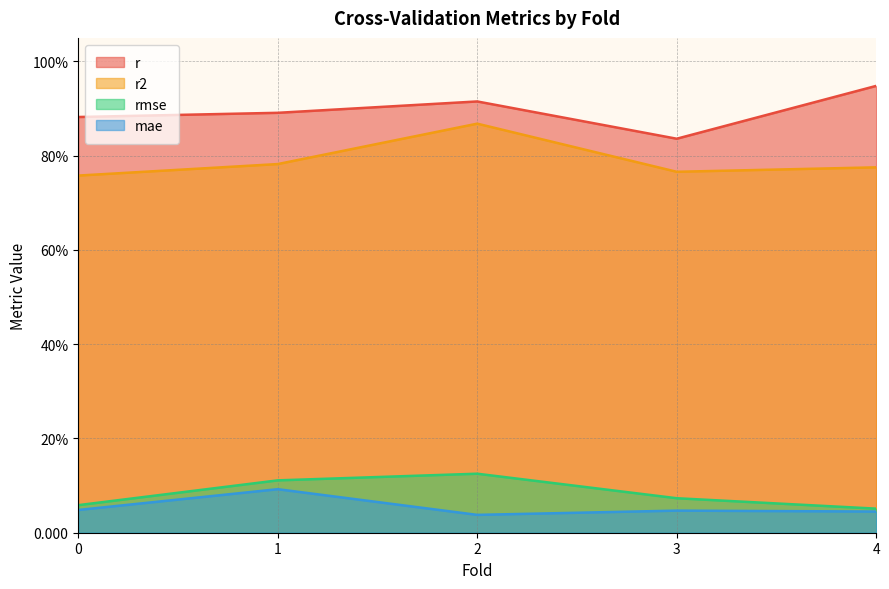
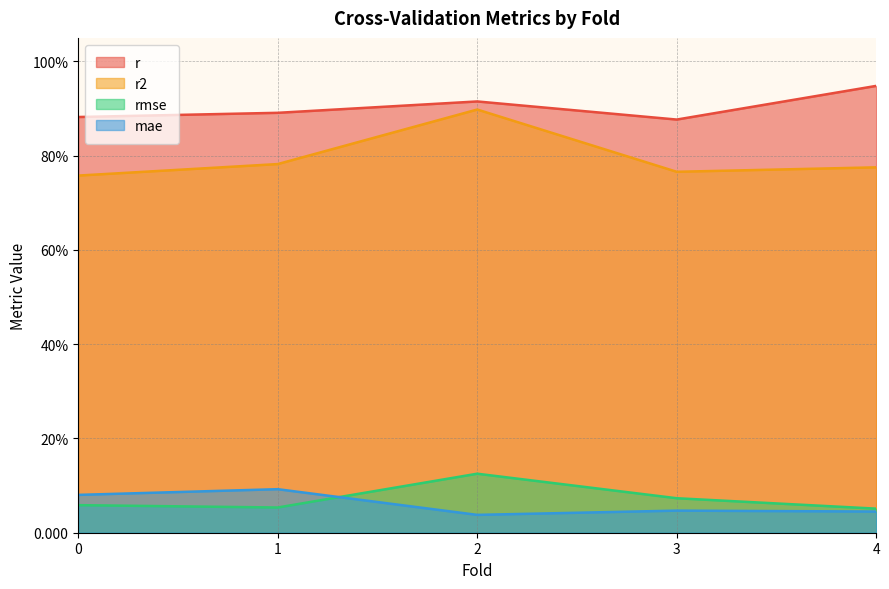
mae, 0: 5% -> 8%
rmse, 1: 11% -> 5%
r2, 2: 87% -> 90%
r, 3: 84% -> 88%
